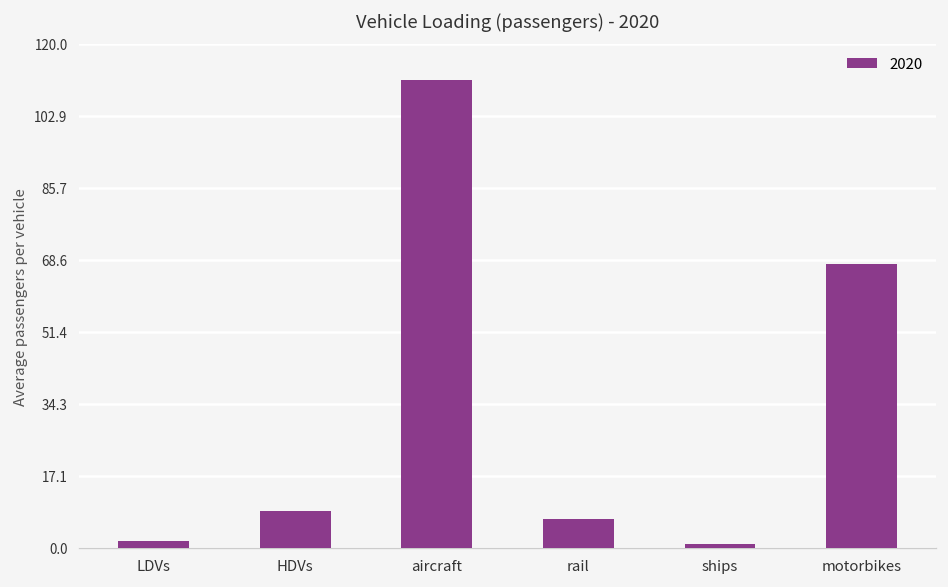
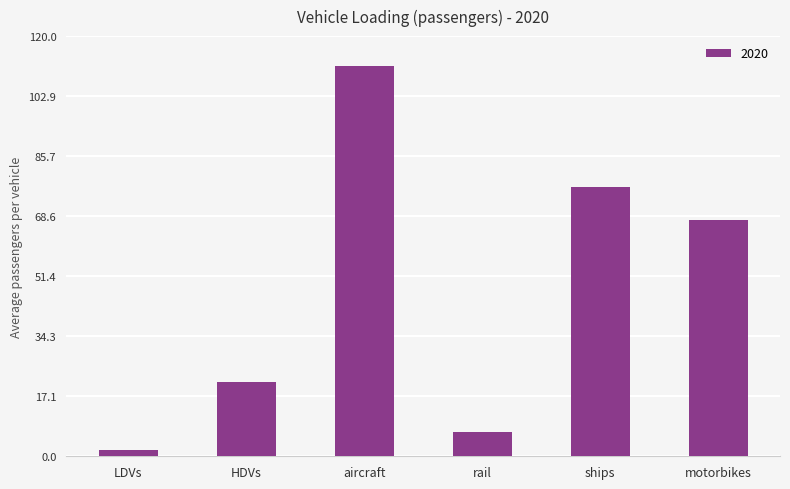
HDVs: 9 -> 21
ships: 1 -> 77
